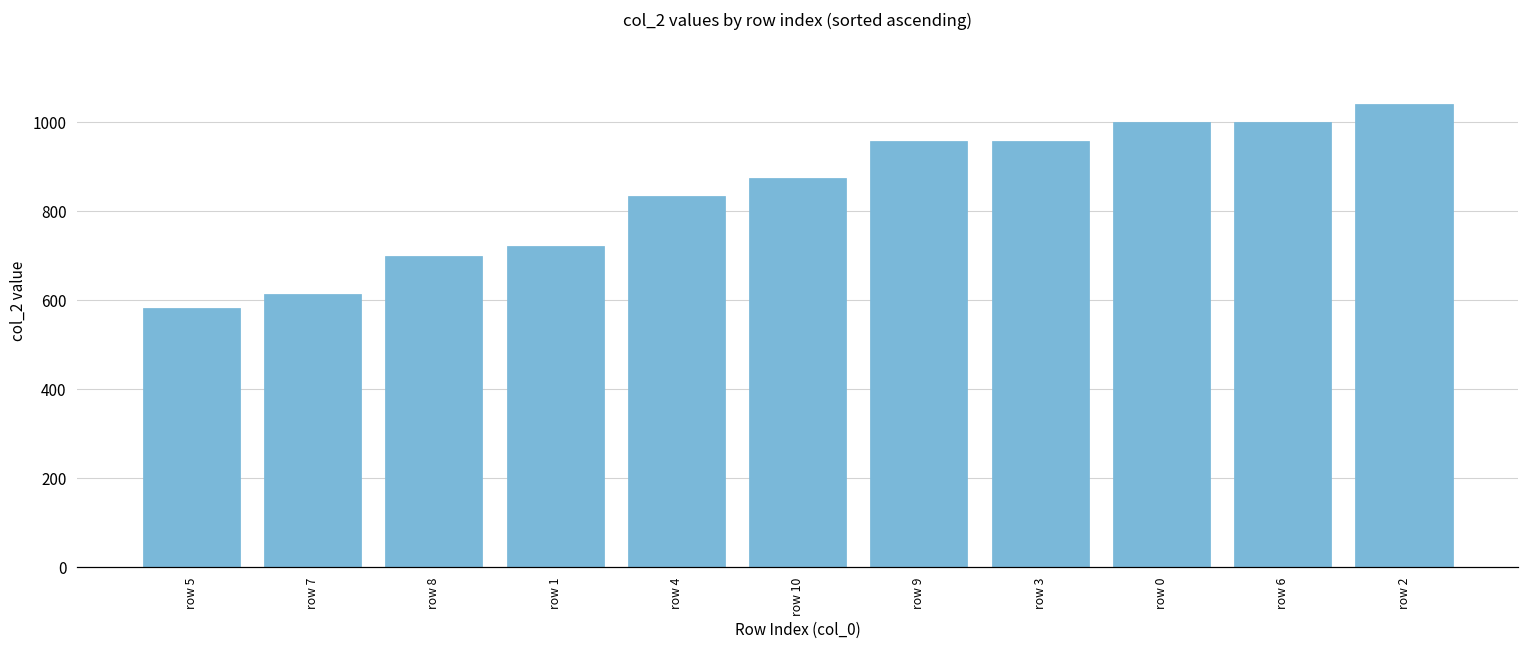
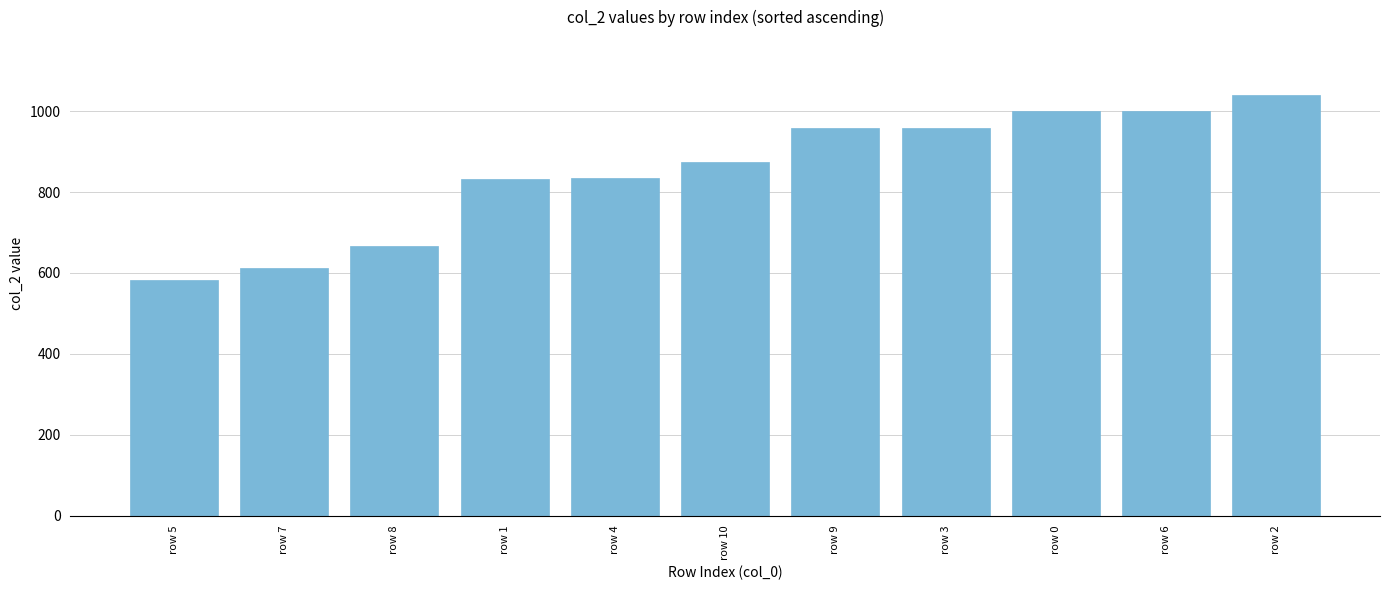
row 8: 700 -> 670
row 1: 720 -> 830
